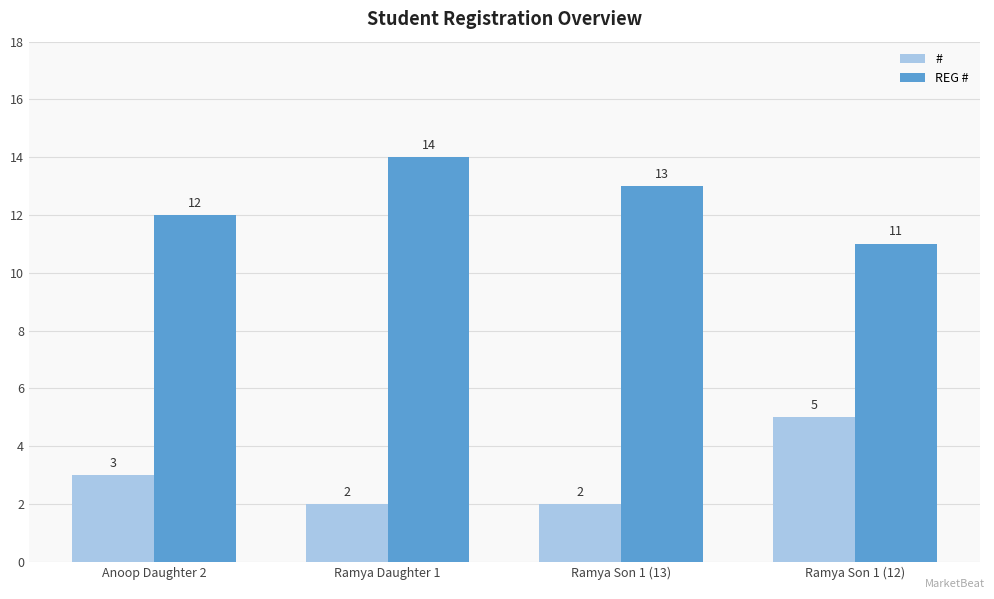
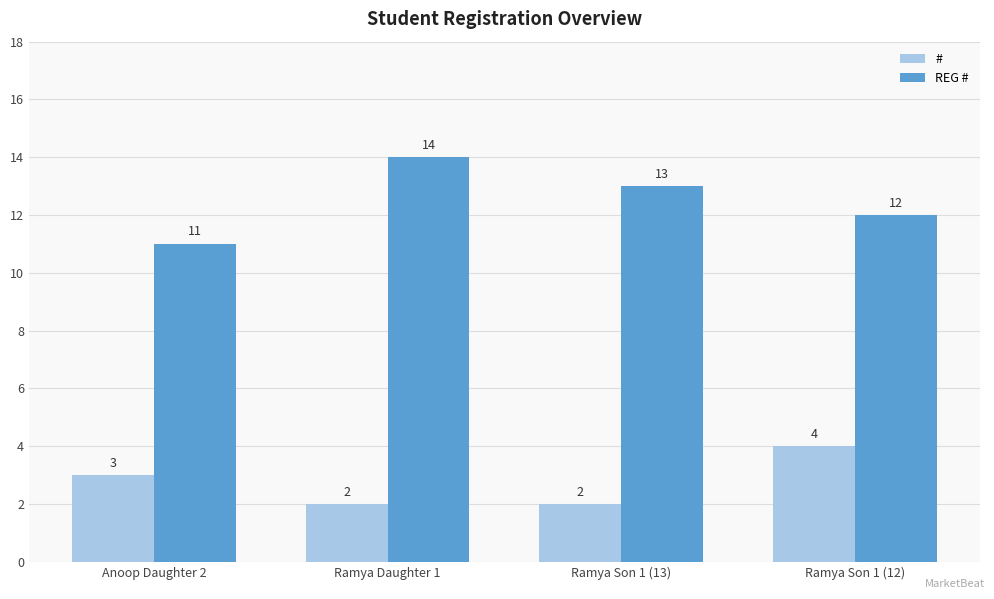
REG #, Anoop Daughter 2: 12 -> 11
#, Ramya Son 1 (12): 5 -> 4
REG #, Ramya Son 1 (12): 11 -> 12
